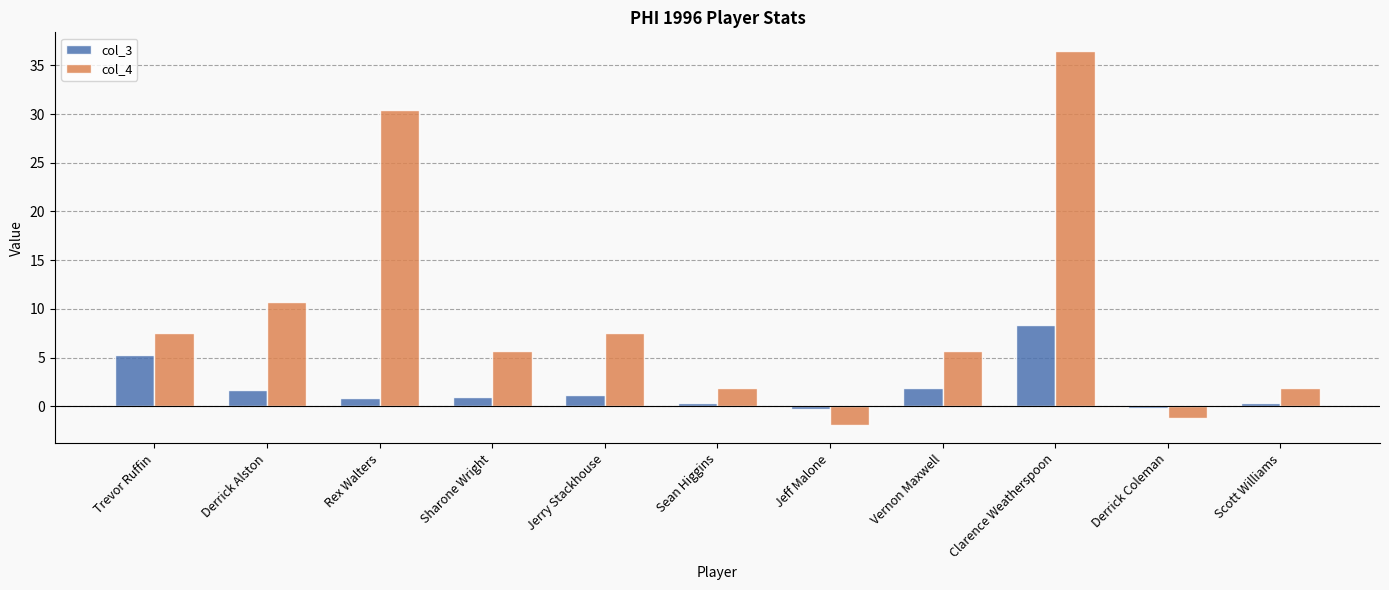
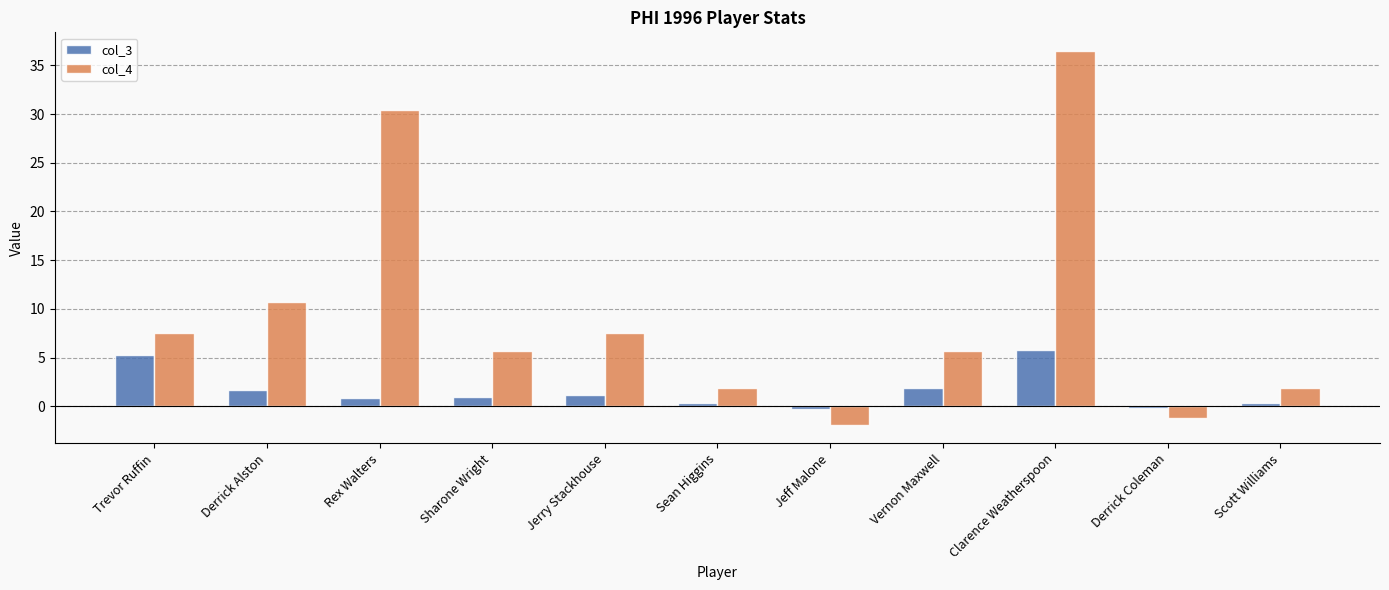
col_3, Clarence Weatherspoon: 8 -> 6
